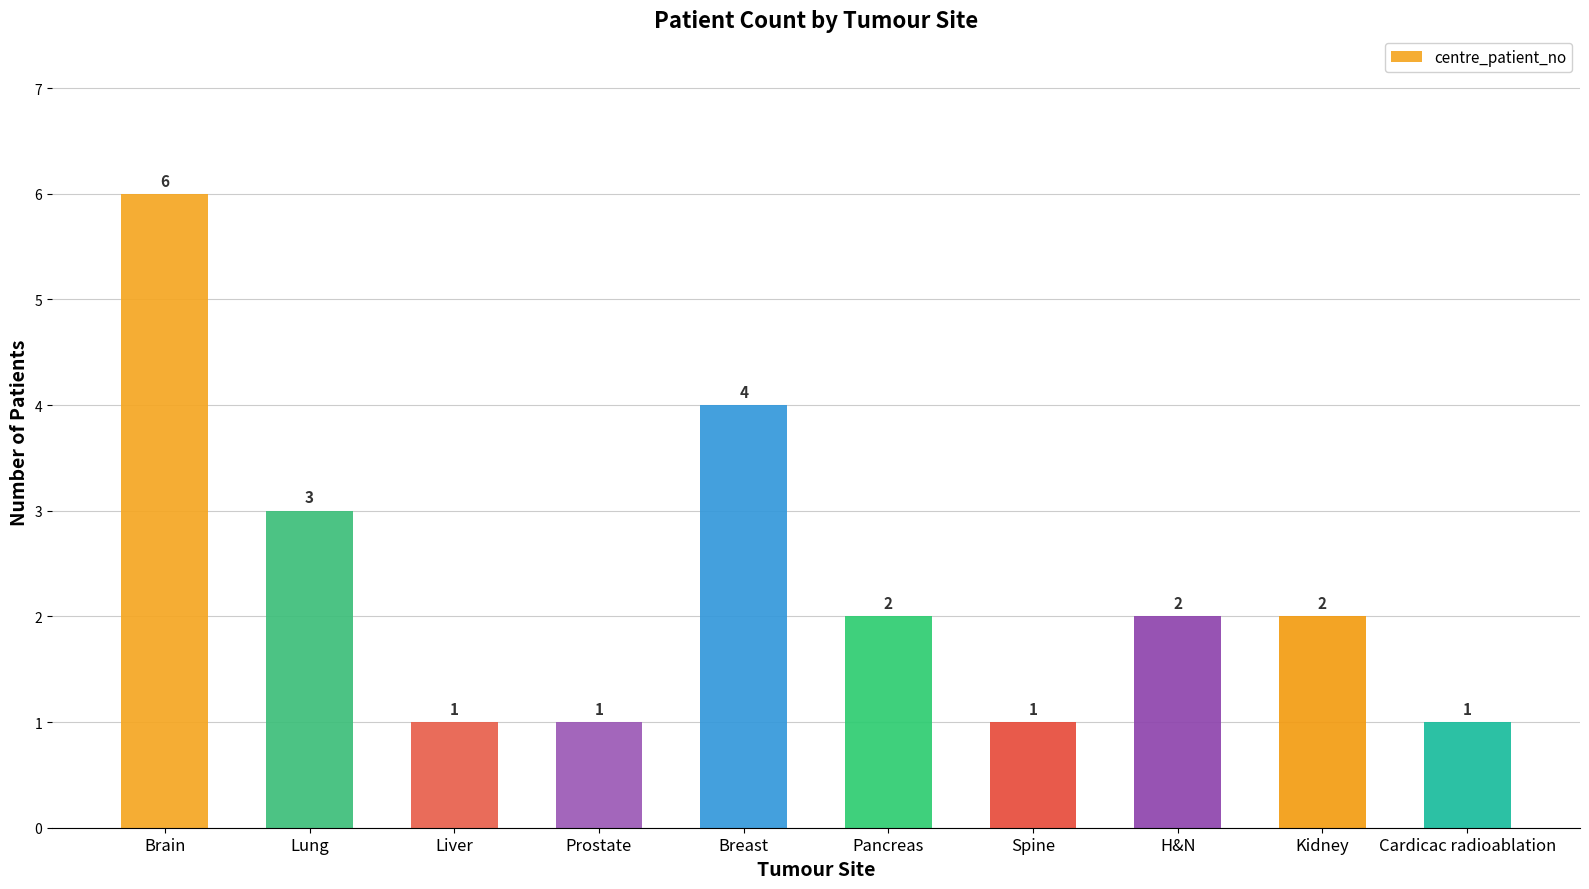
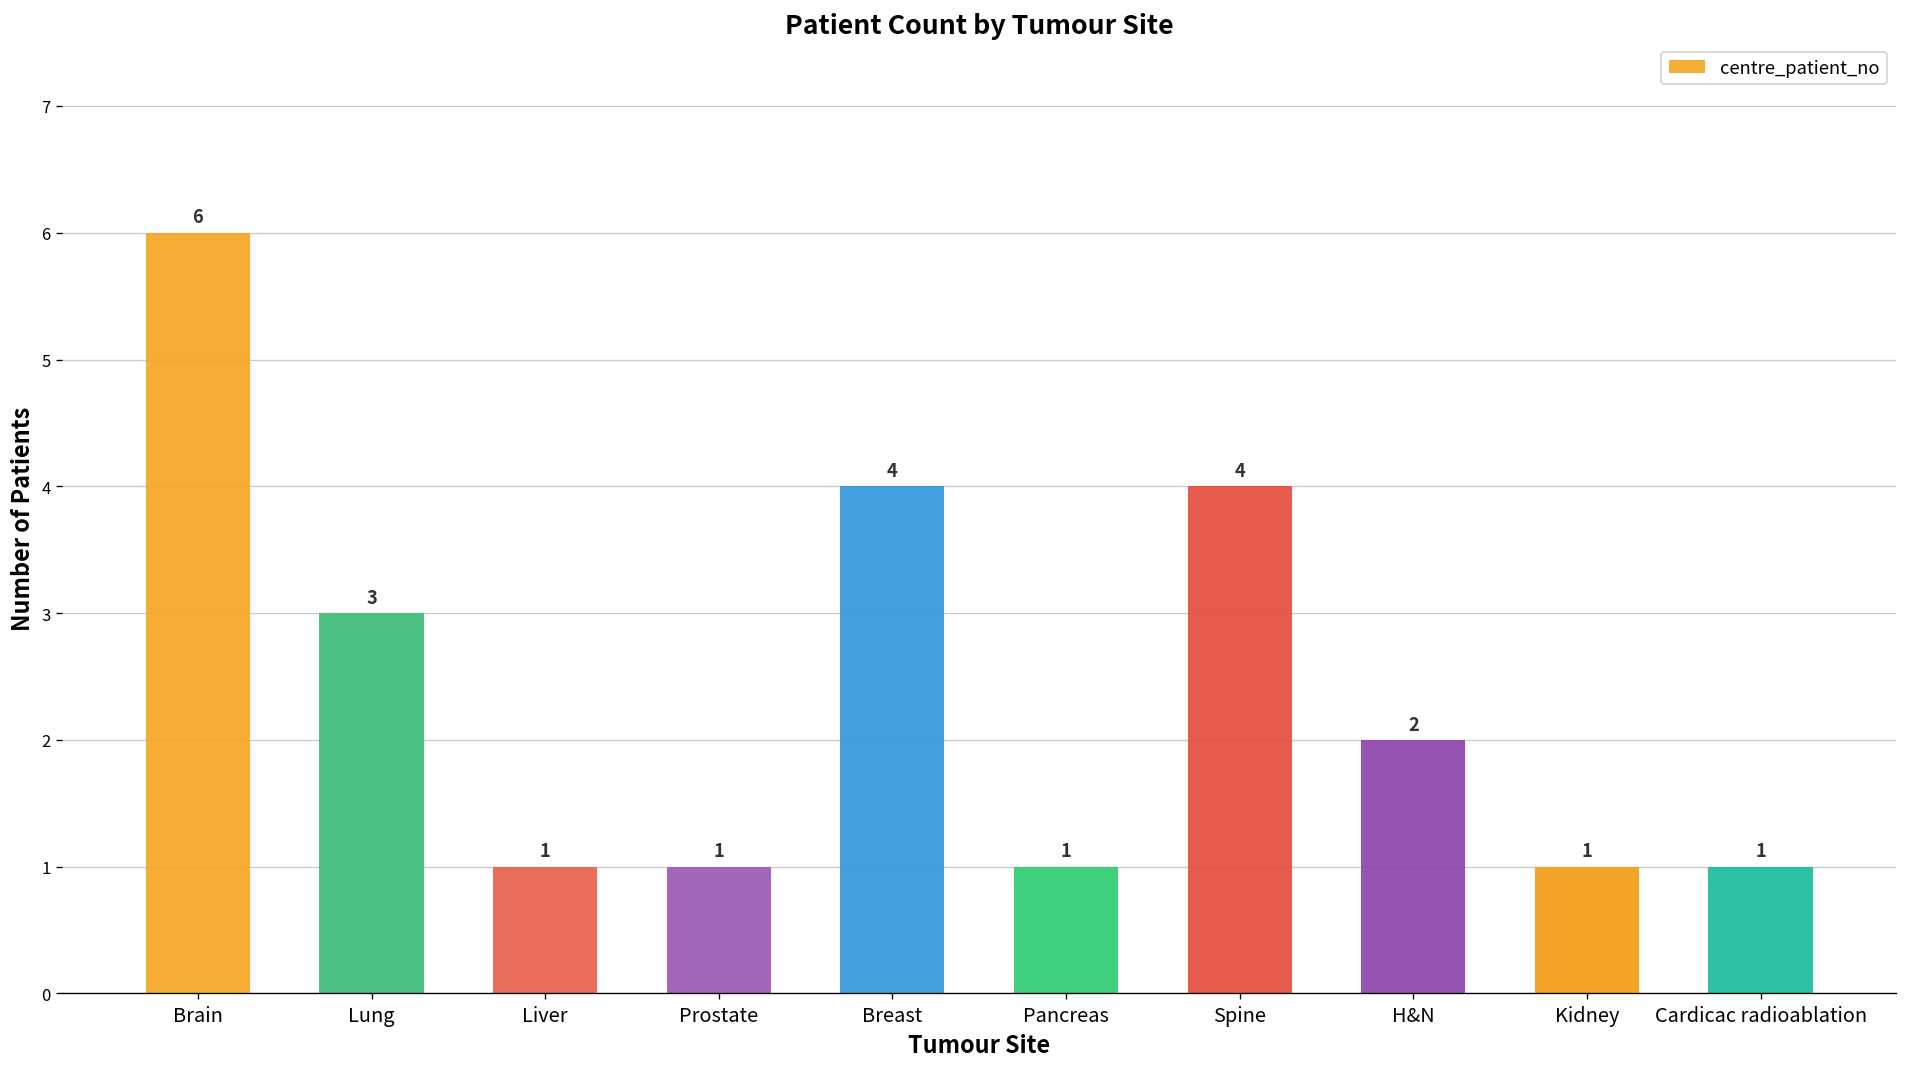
Pancreas: 2 -> 1
Spine: 1 -> 4
Kidney: 2 -> 1
